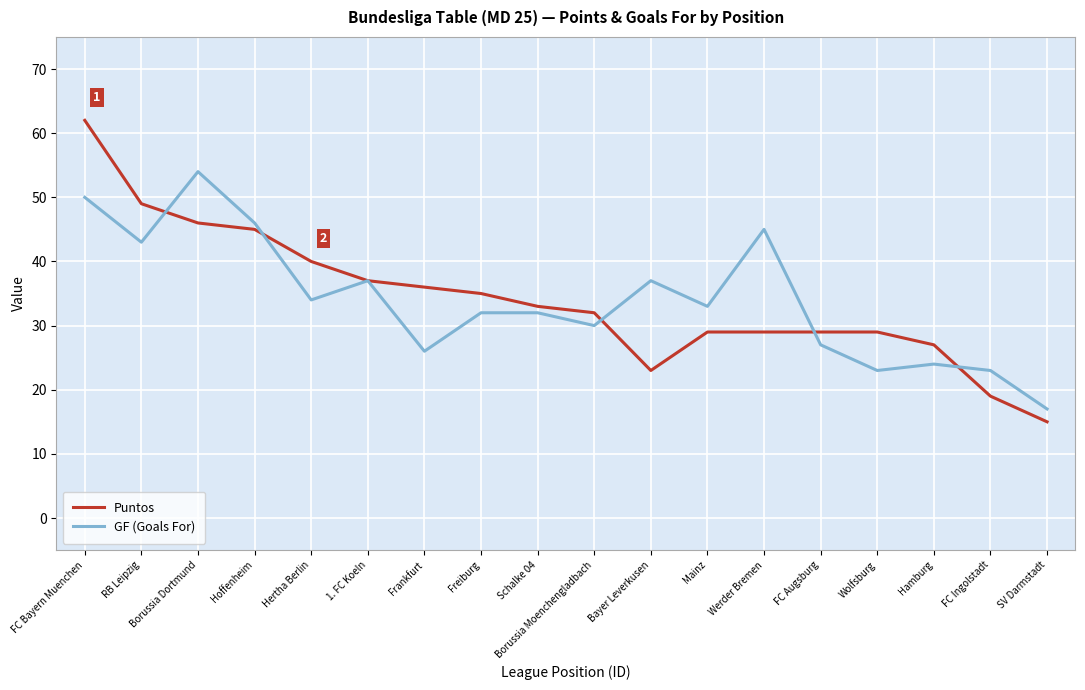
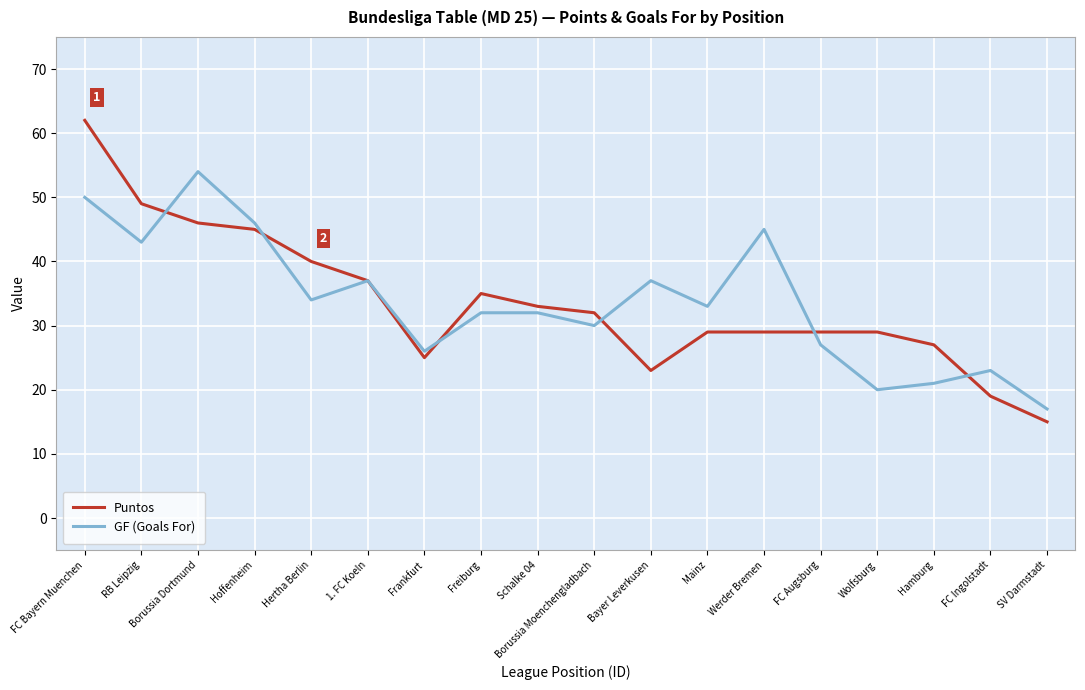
Puntos, Frankfurt: 36 -> 25
GF (Goals For), Wolfsburg: 23 -> 20
GF (Goals For), Hamburg: 24 -> 21
